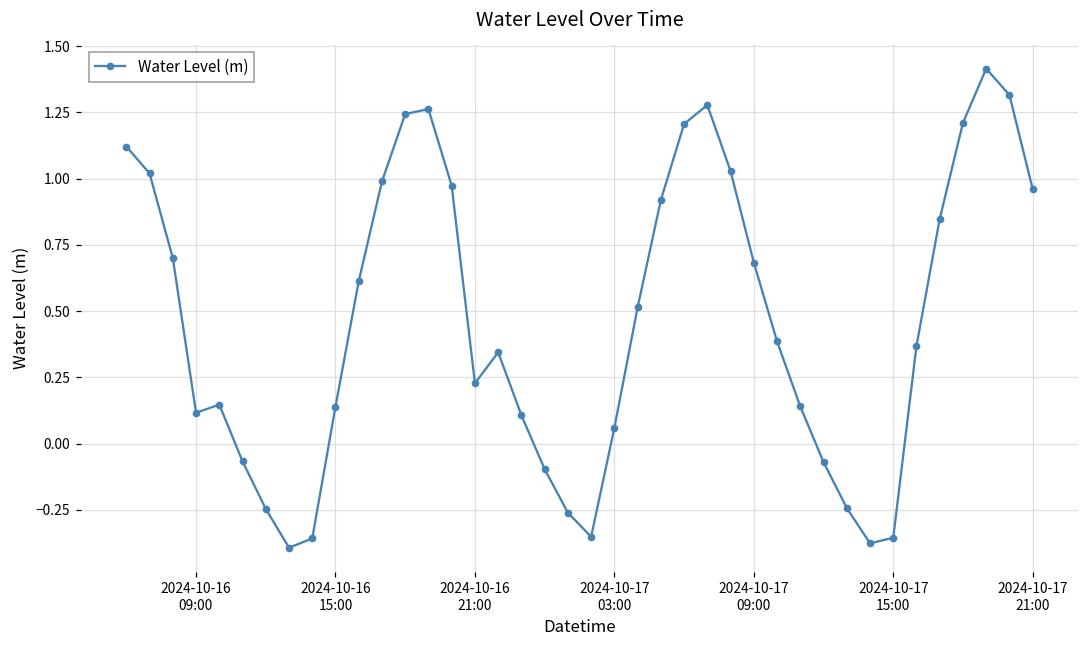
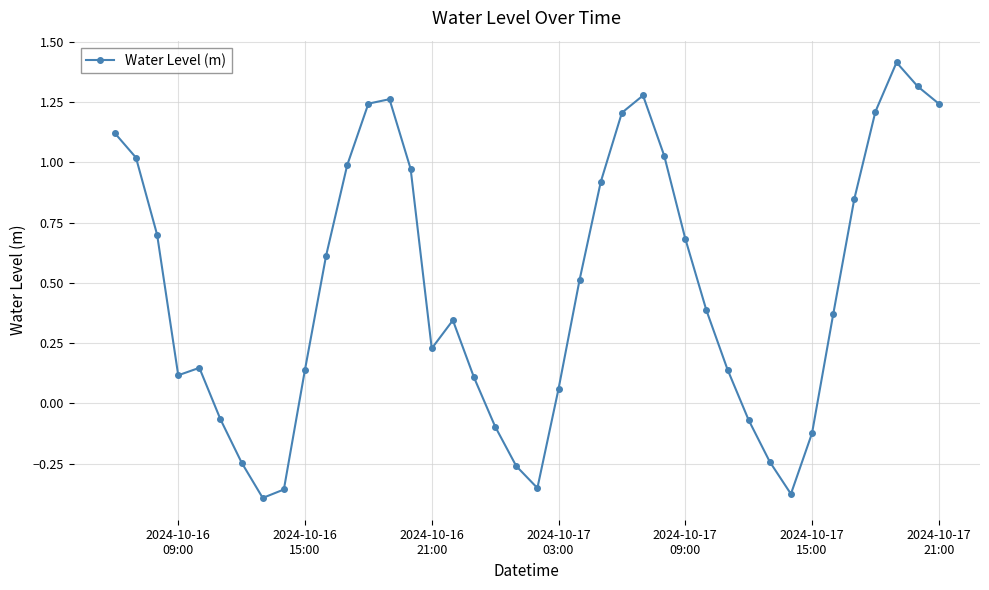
2024-10-17 15:00: -0.35 -> -0.12
2024-10-17 21:00: 0.96 -> 1.24
